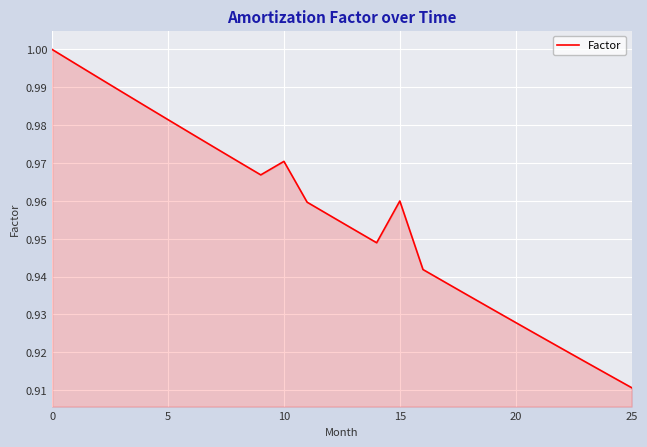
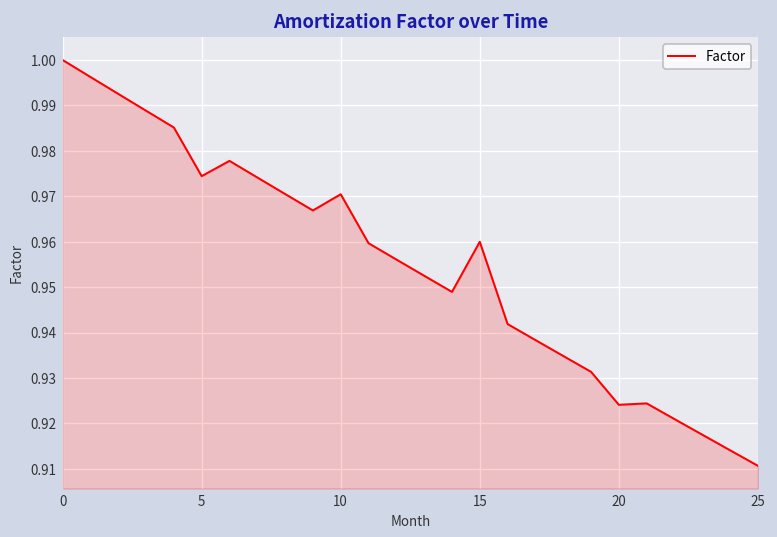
5: 0.981 -> 0.974
20: 0.928 -> 0.924
